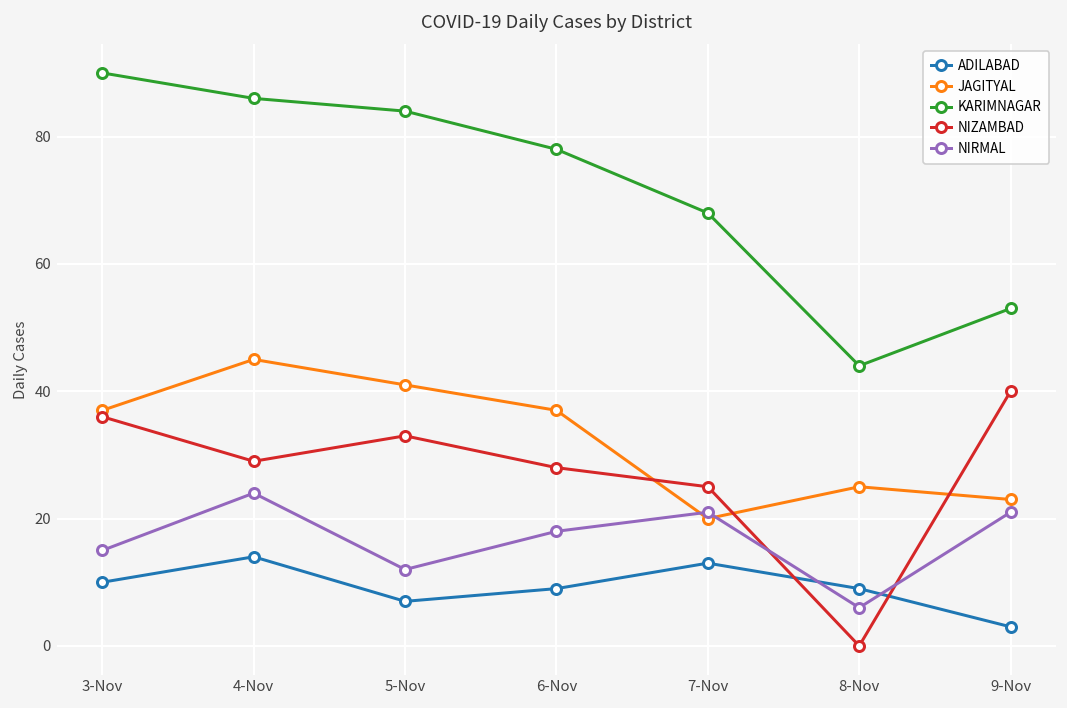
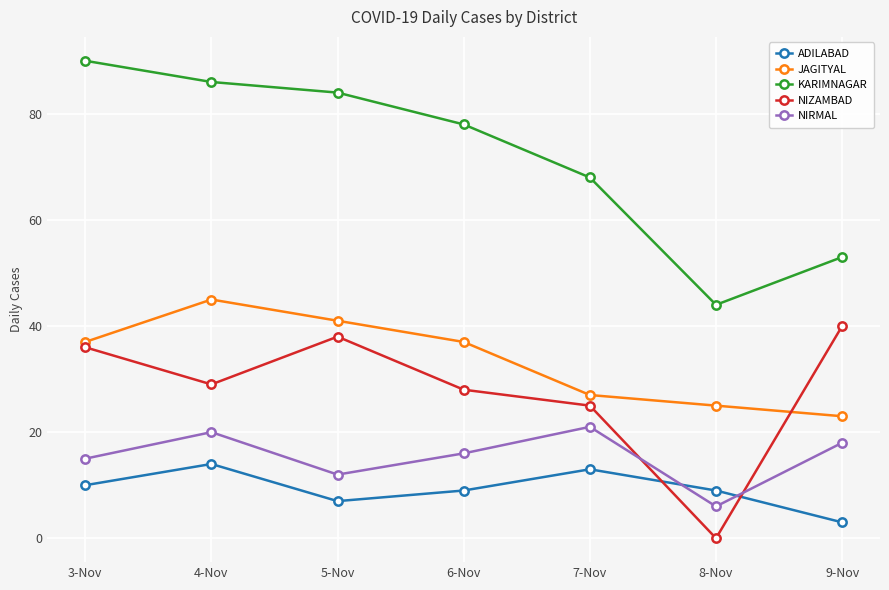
NIRMAL, 4-Nov: 24 -> 20
NIZAMBAD, 5-Nov: 33 -> 38
NIRMAL, 6-Nov: 18 -> 16
JAGITYAL, 7-Nov: 20 -> 27
NIRMAL, 9-Nov: 21 -> 18
